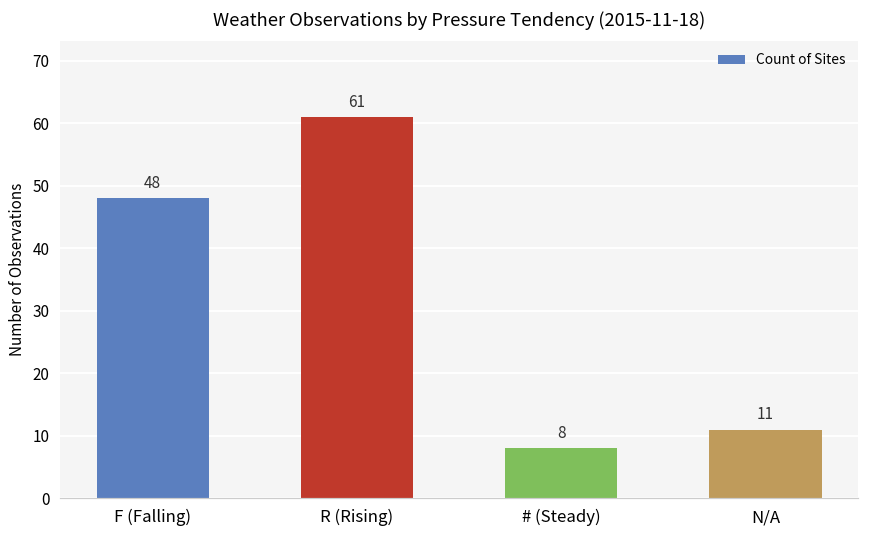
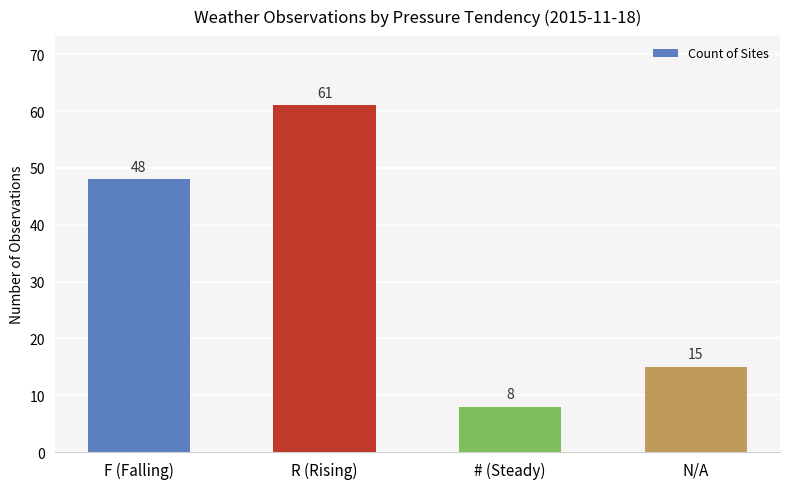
N/A: 11 -> 15
